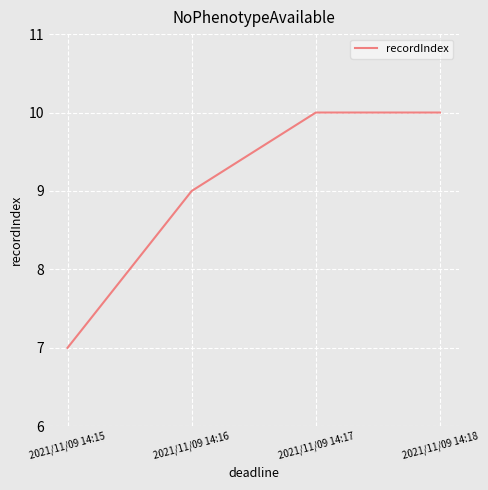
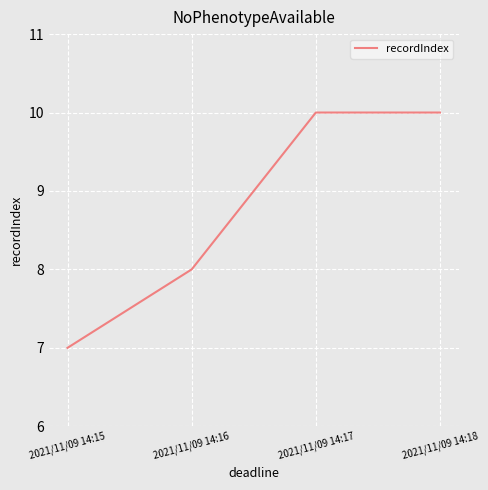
2021/11/09 14:16: 9 -> 8
